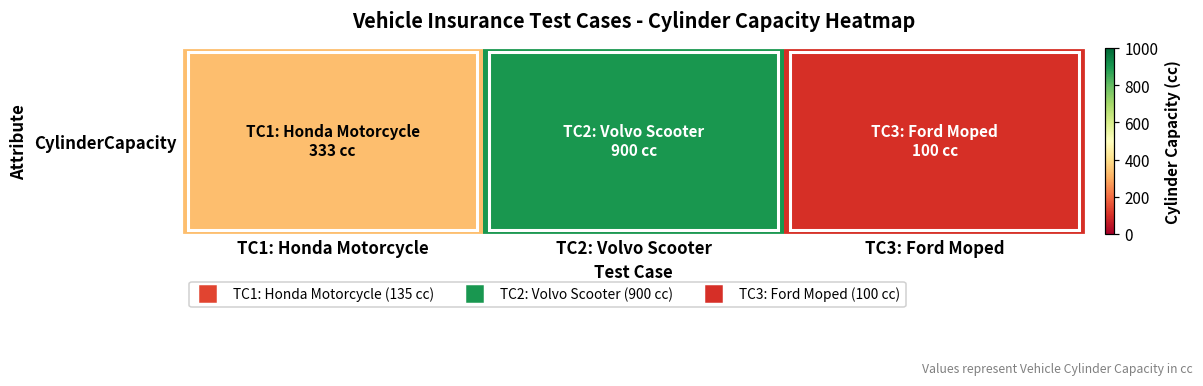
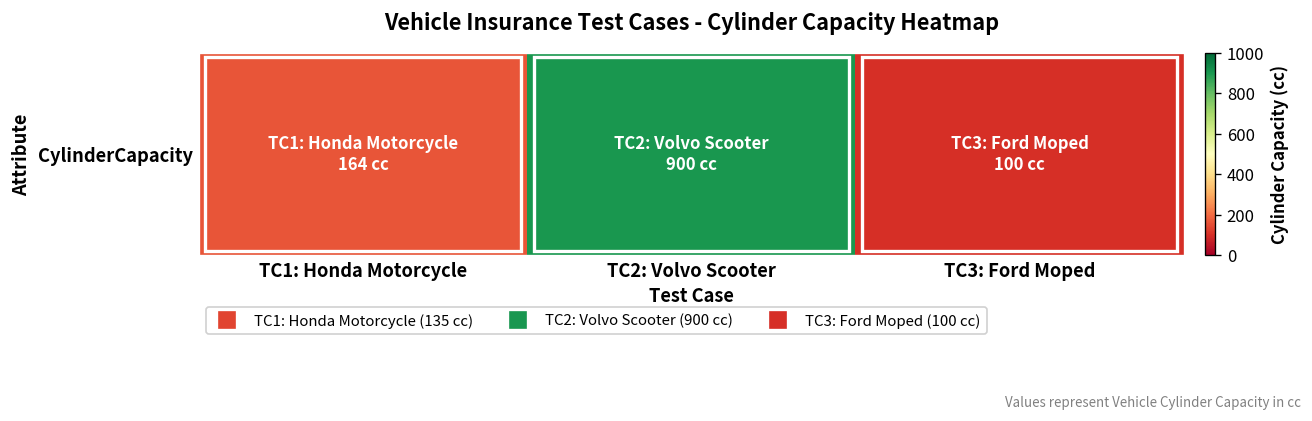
CylinderCapacity, TC1: Honda Motorcycle: 333 -> 164
